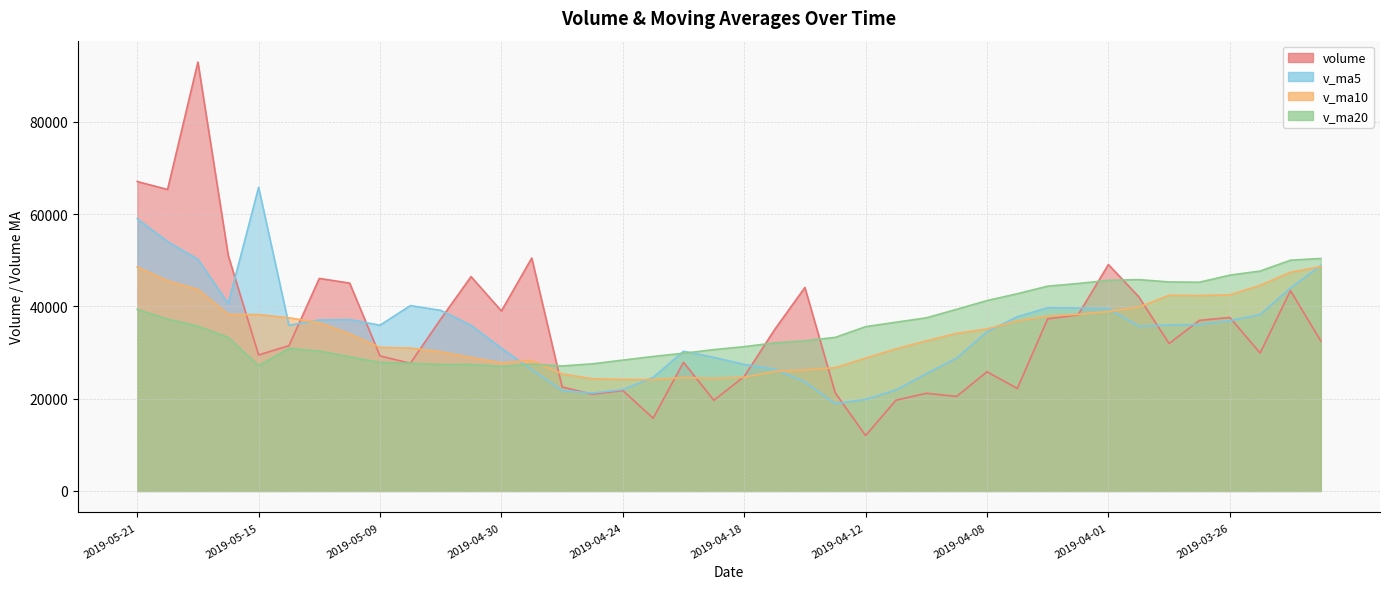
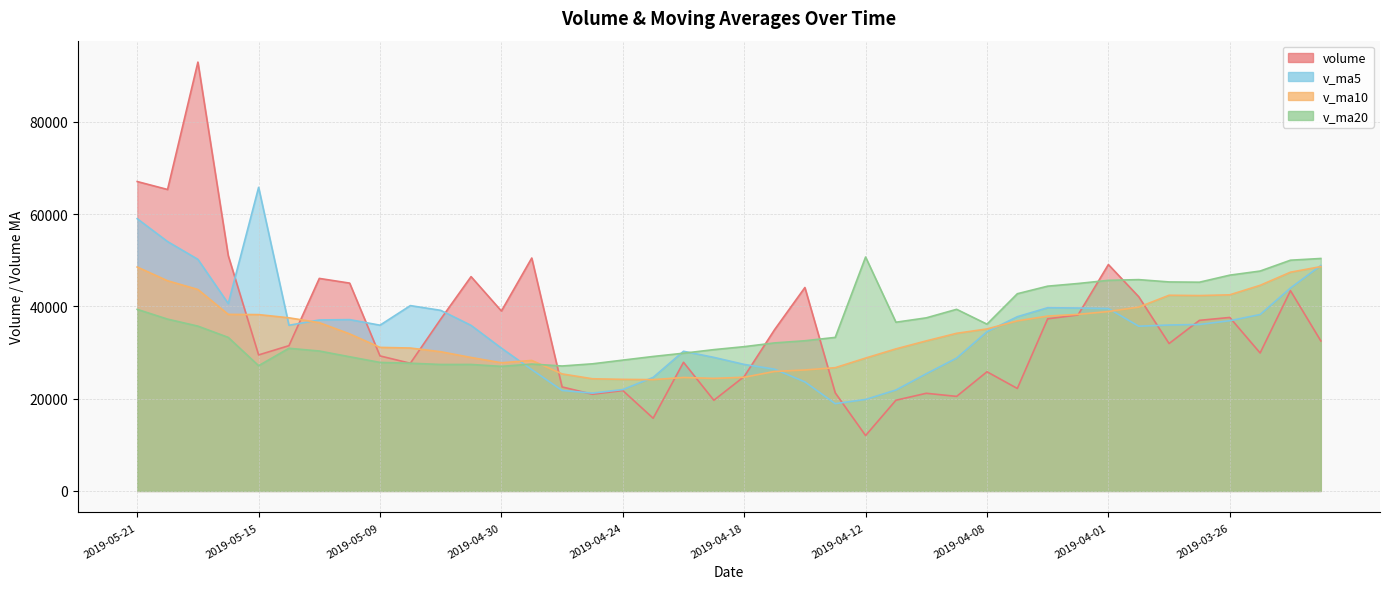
v_ma20, 2019-04-12: 36000 -> 51000
v_ma20, 2019-04-08: 41000 -> 36000
